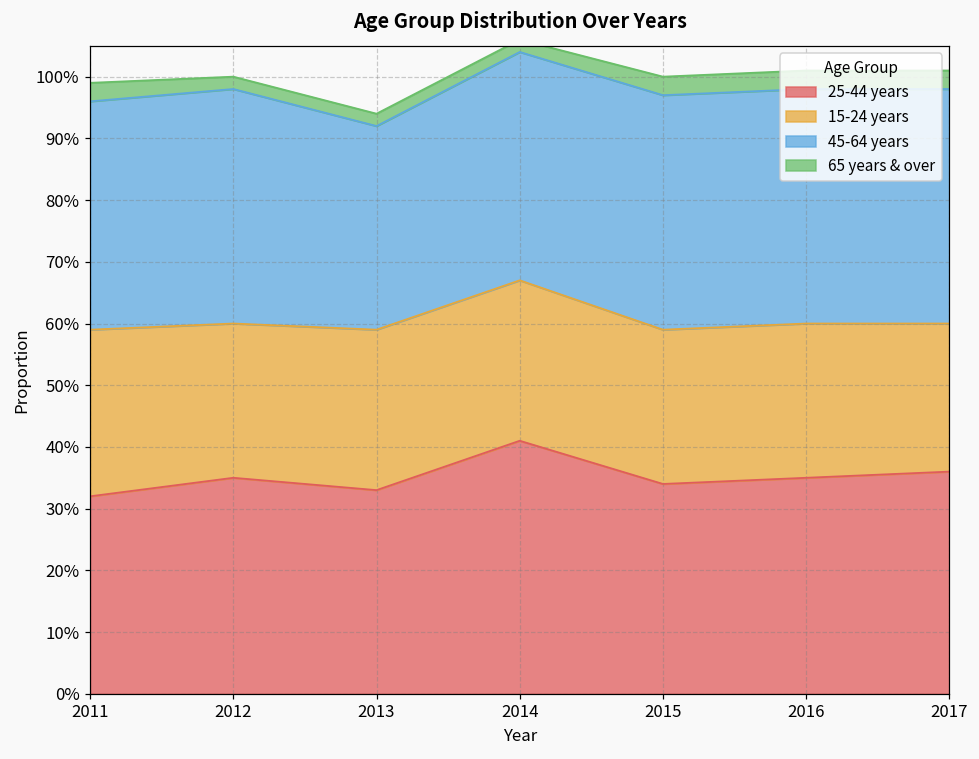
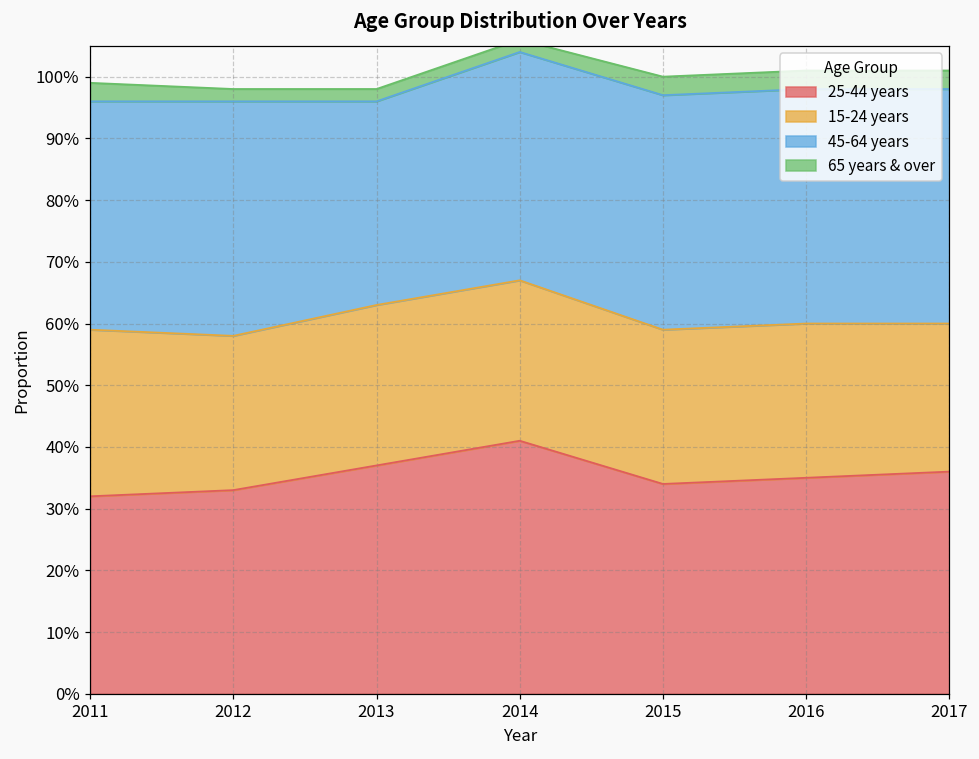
25-44 years, 2012: 35% -> 33%
25-44 years, 2013: 33% -> 37%
